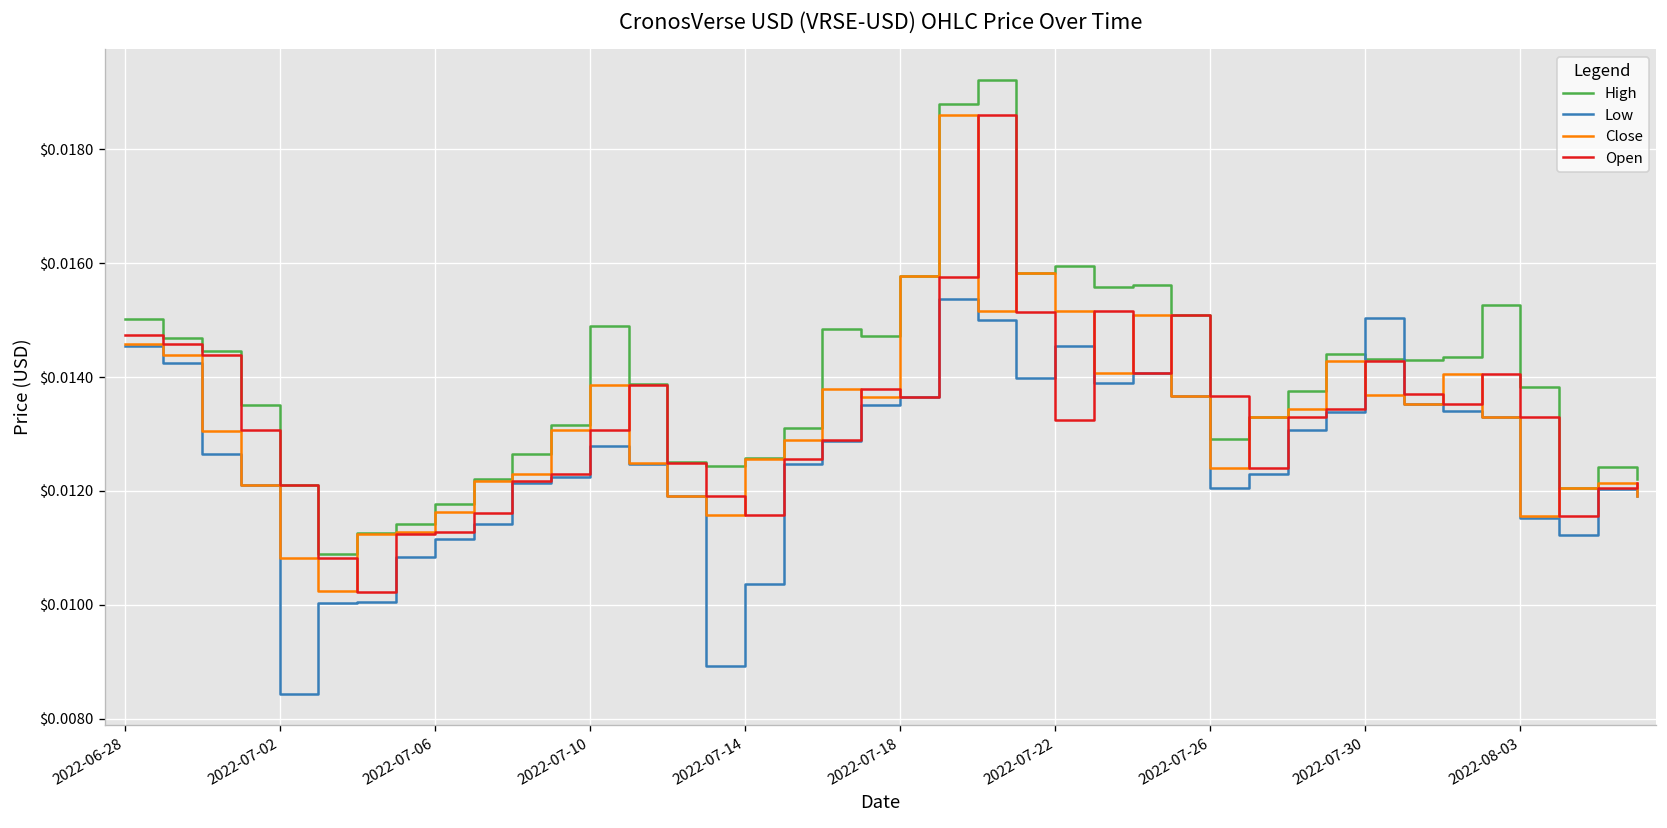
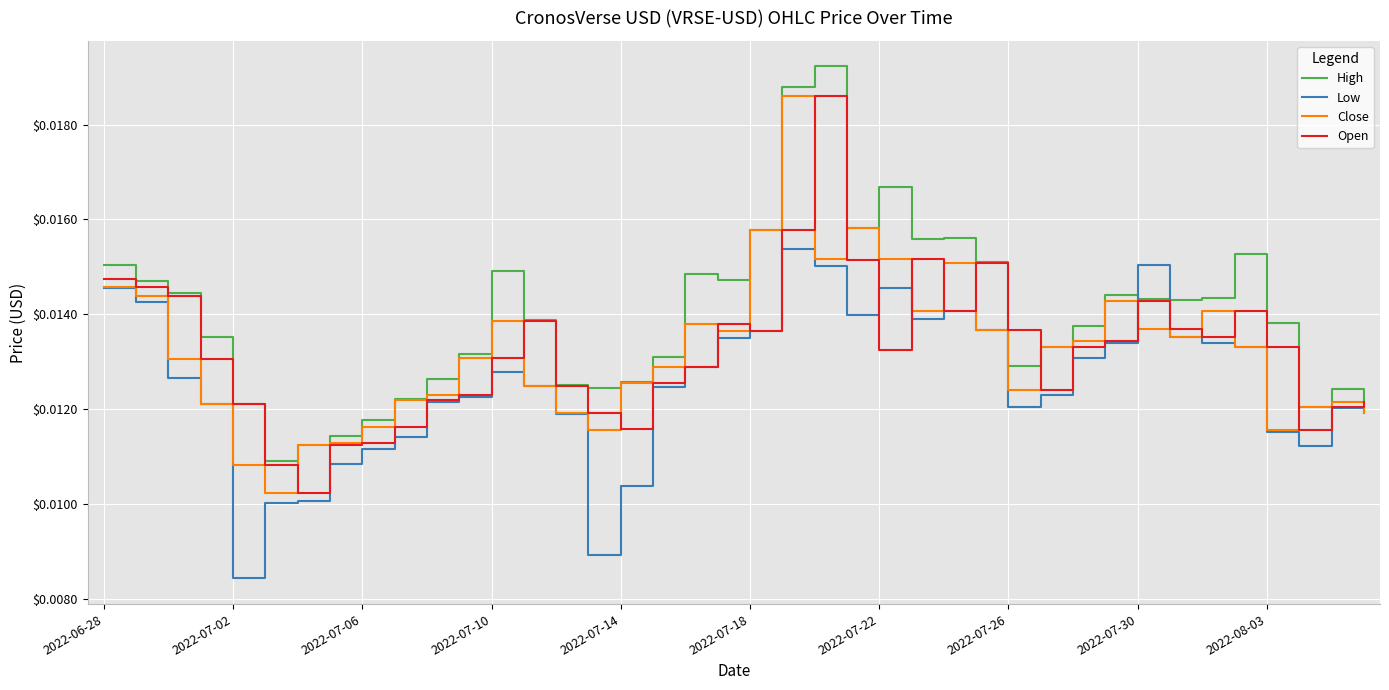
High, 2022-07-22: $0.0160 -> $0.0167
